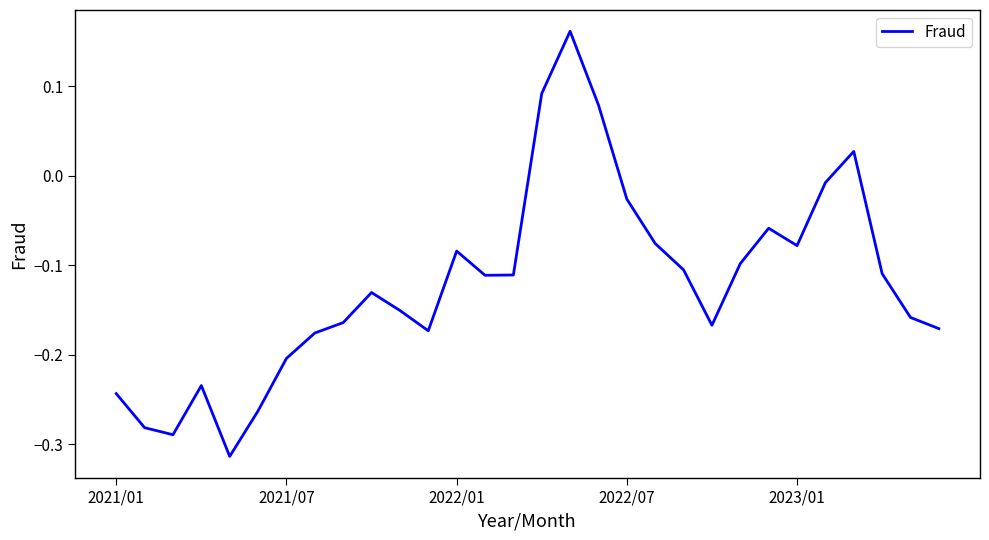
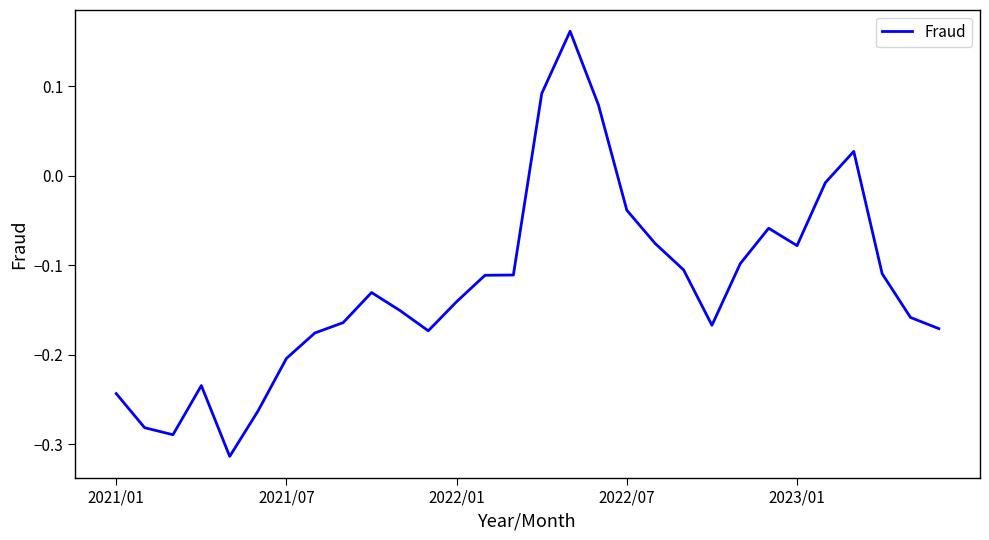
2022/01: -0.08 -> -0.14
2022/07: -0.03 -> -0.04
